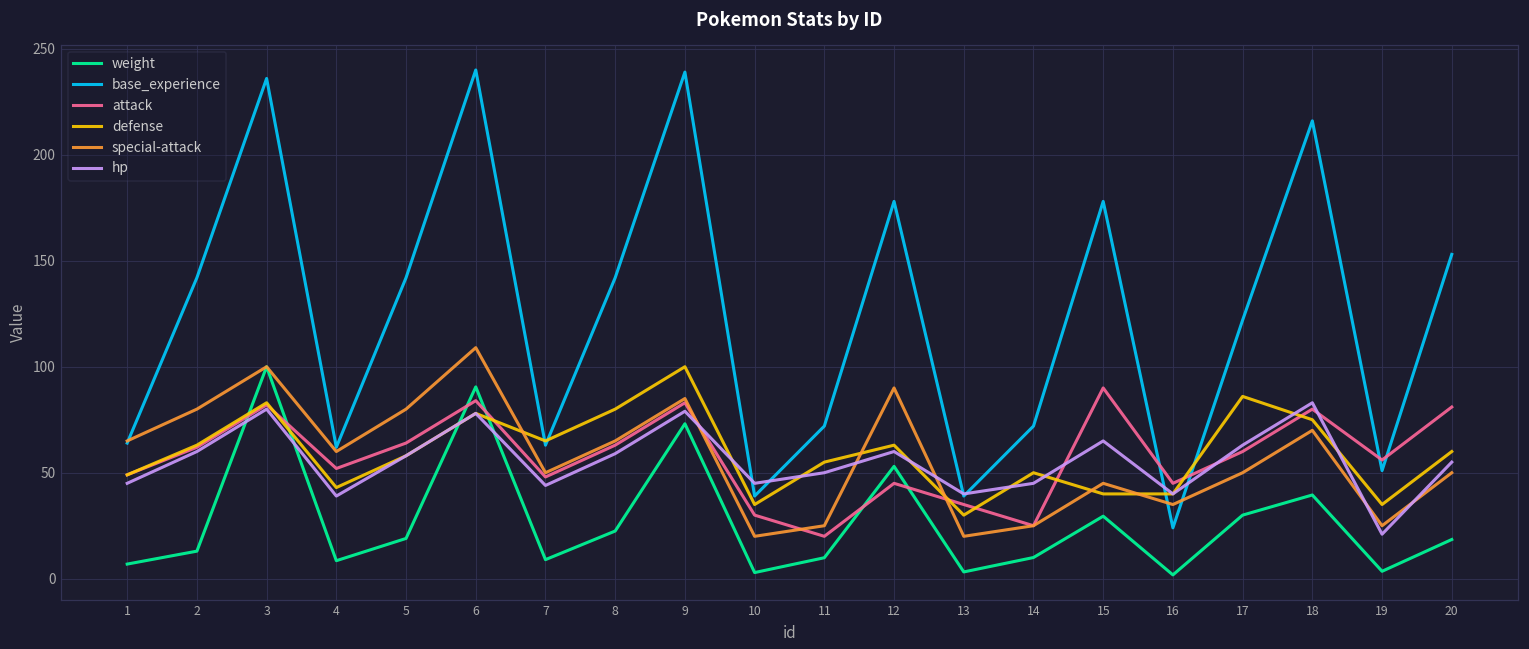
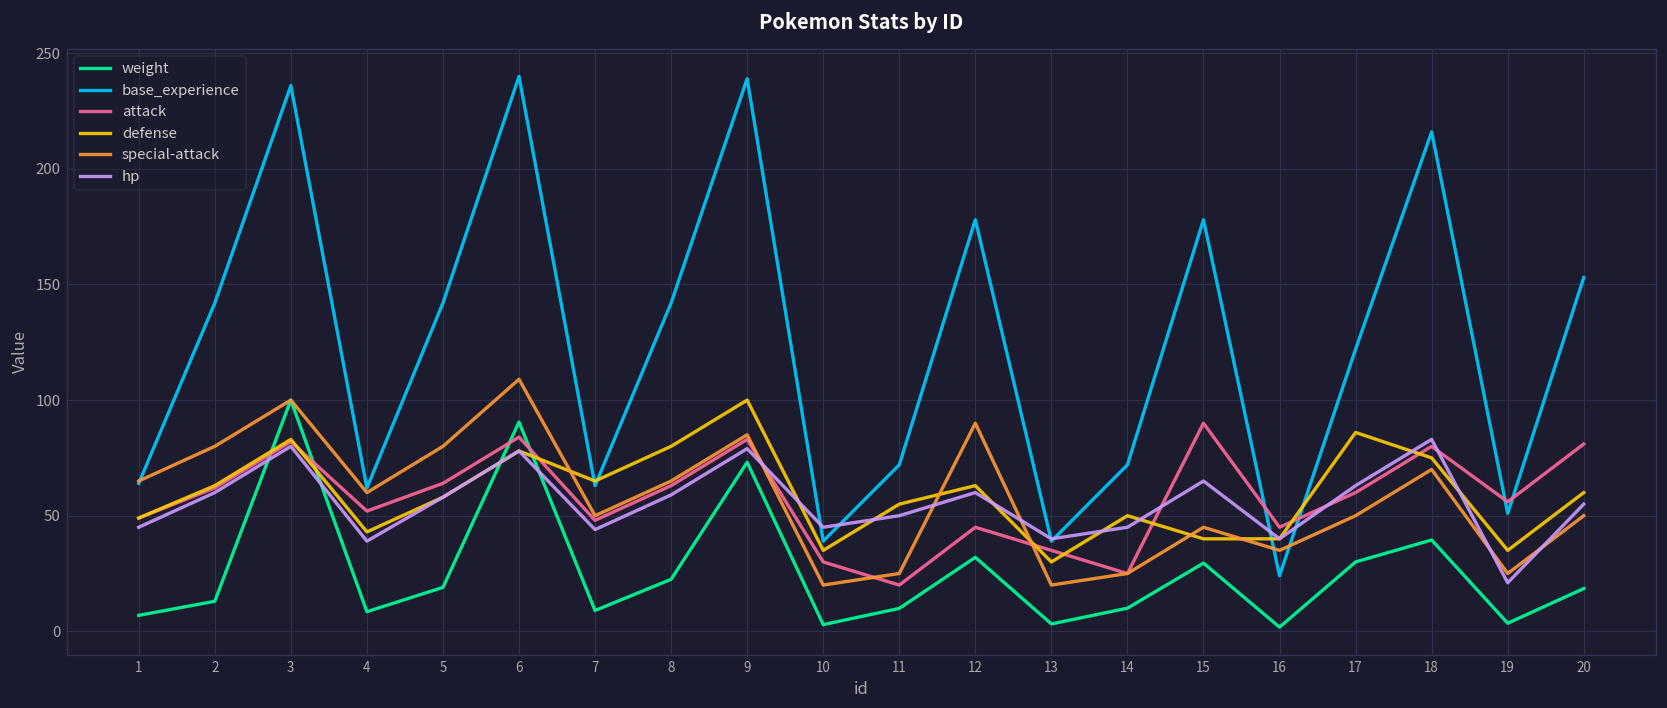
weight, 12: 53 -> 32
